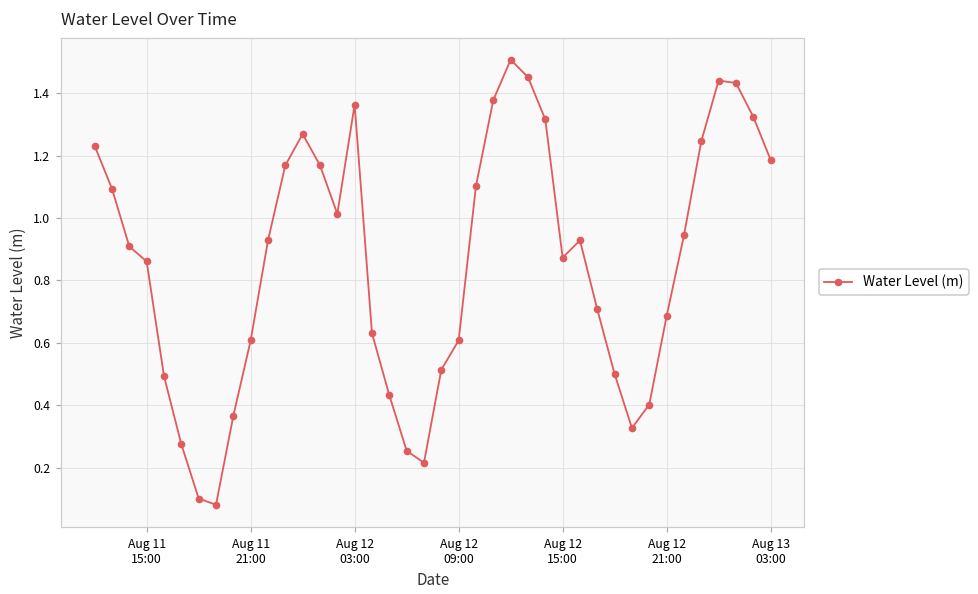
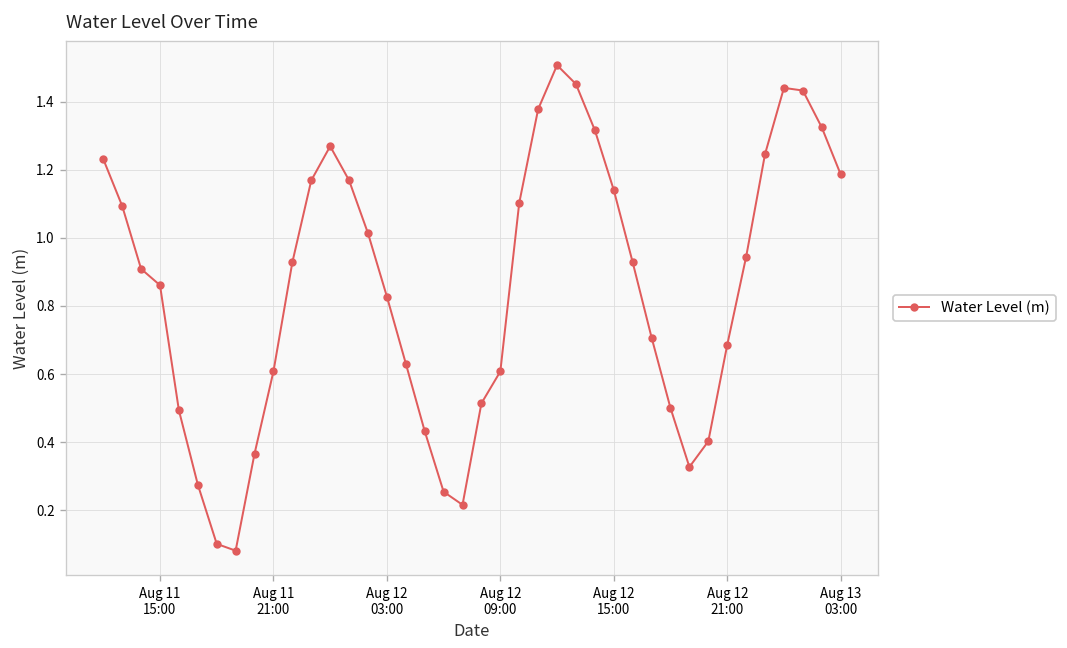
Aug 12 03:00: 1.36 -> 0.83
Aug 12 15:00: 0.87 -> 1.14
